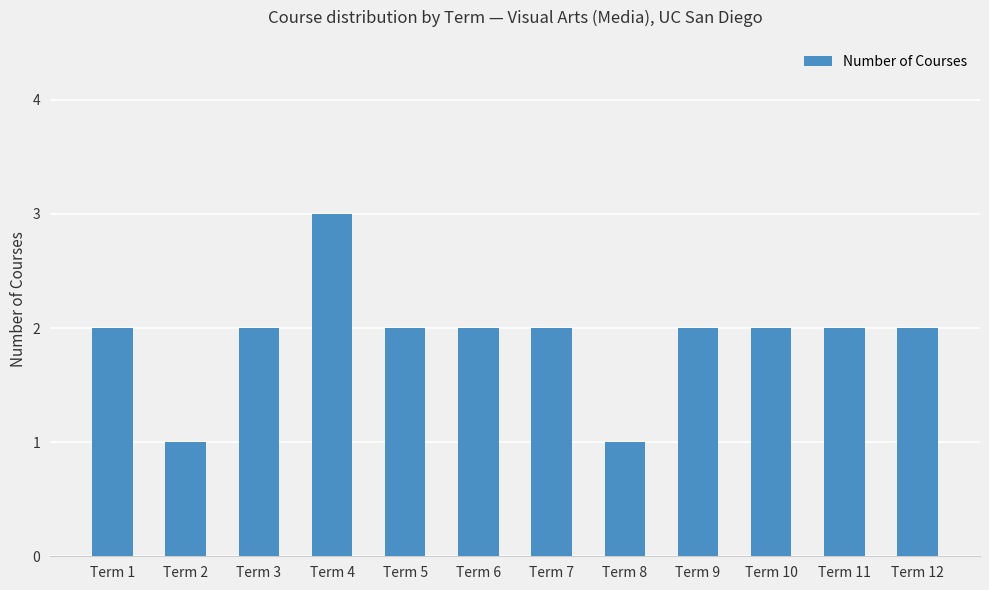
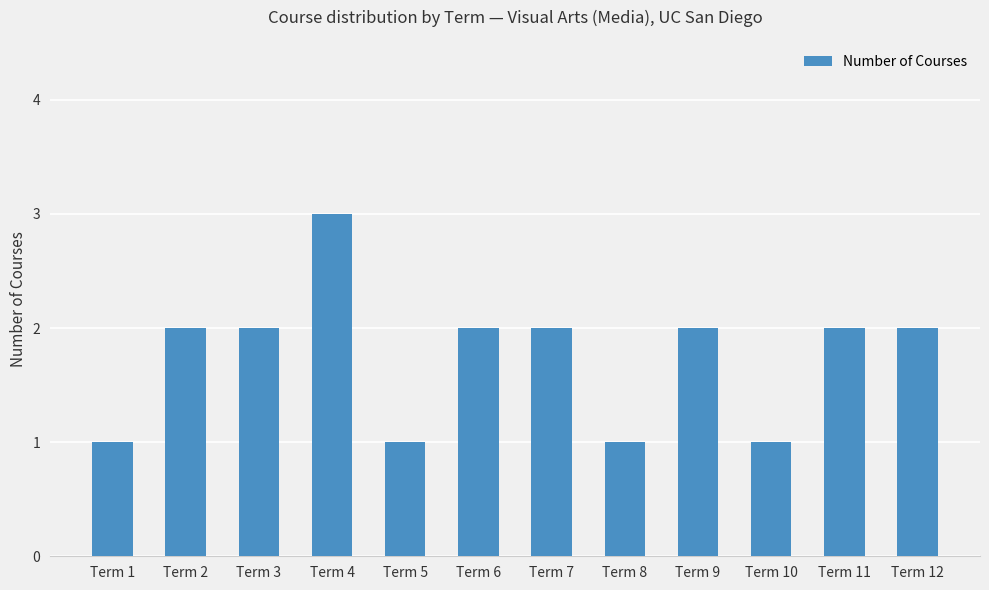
Term 1: 2 -> 1
Term 2: 1 -> 2
Term 5: 2 -> 1
Term 10: 2 -> 1
